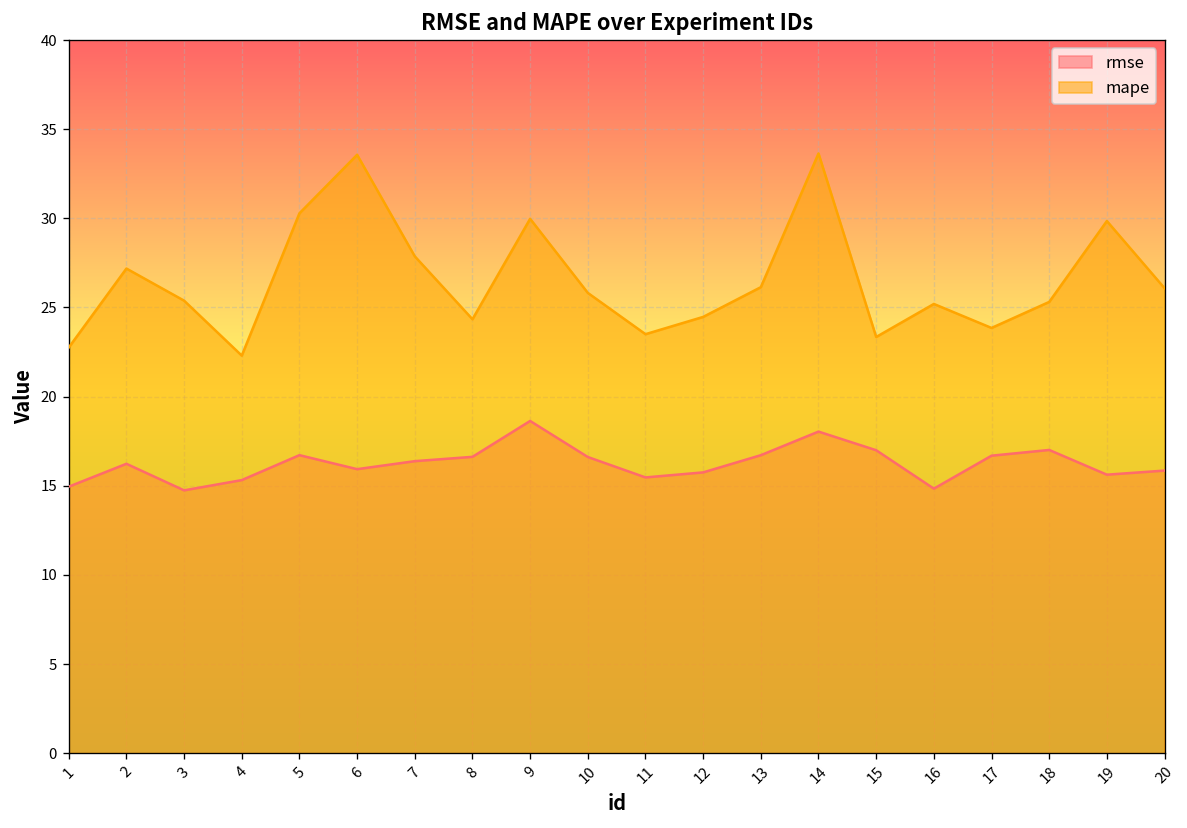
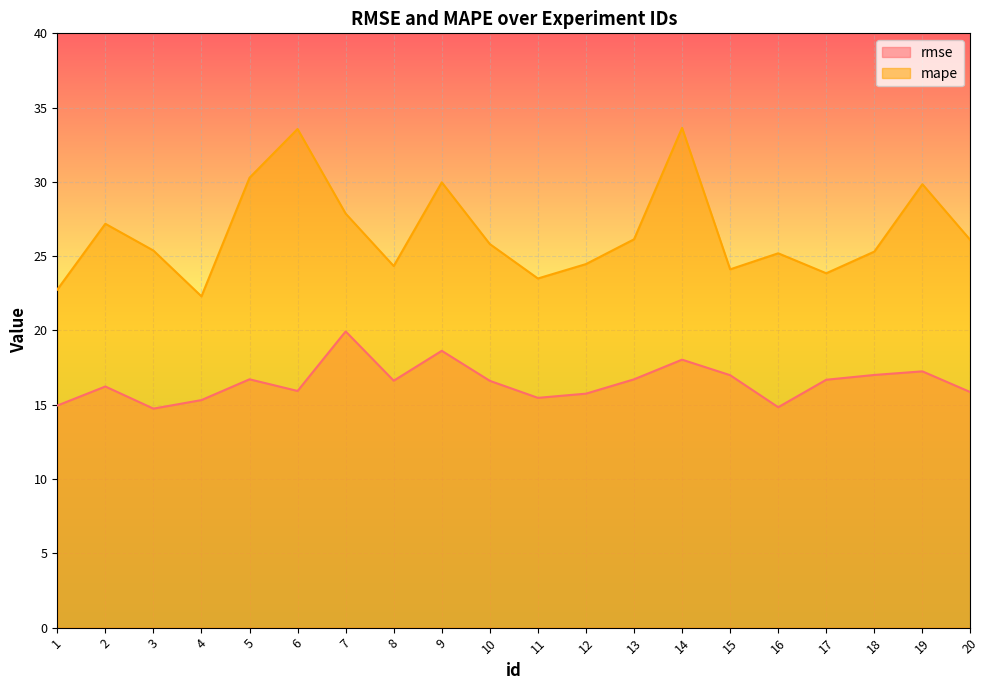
rmse, 7: 16.4 -> 19.9
mape, 15: 23.3 -> 24.1
rmse, 19: 15.6 -> 17.2
